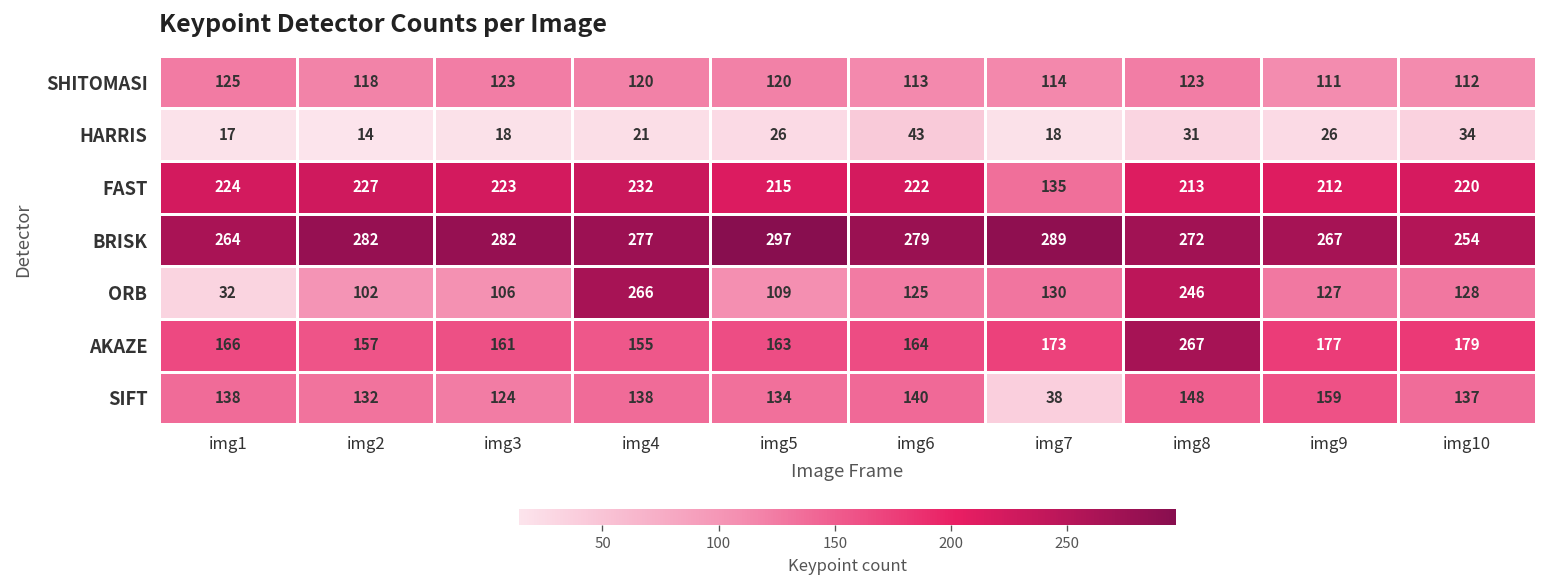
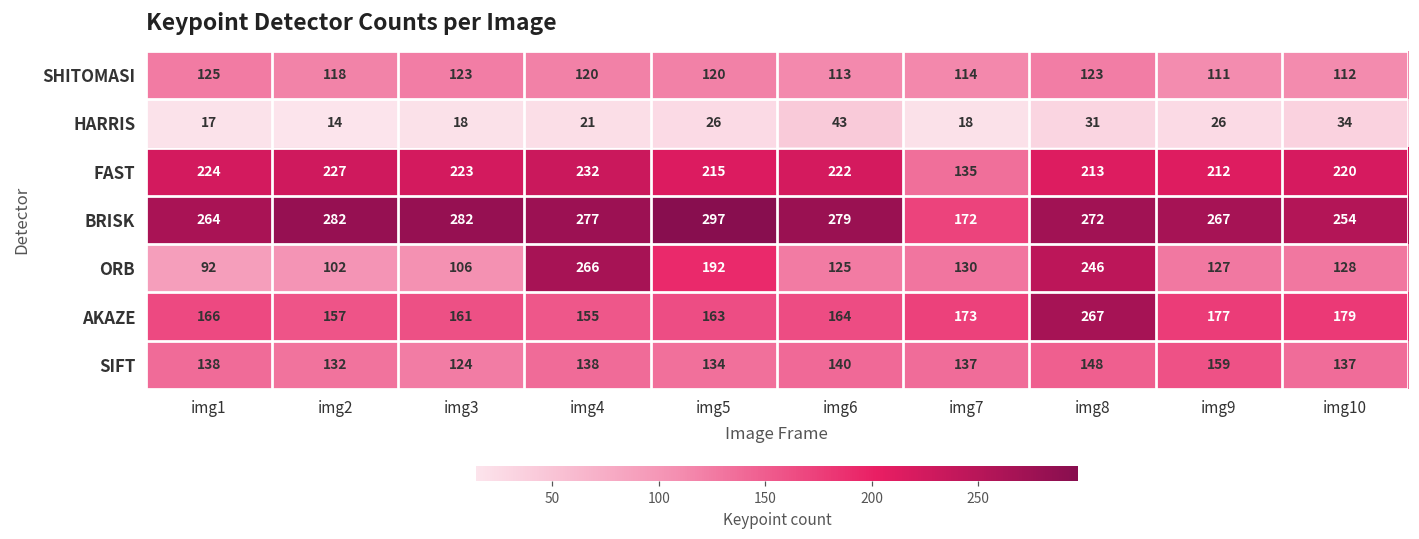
BRISK, img7: 289 -> 172
ORB, img1: 32 -> 92
ORB, img5: 109 -> 192
SIFT, img7: 38 -> 137
